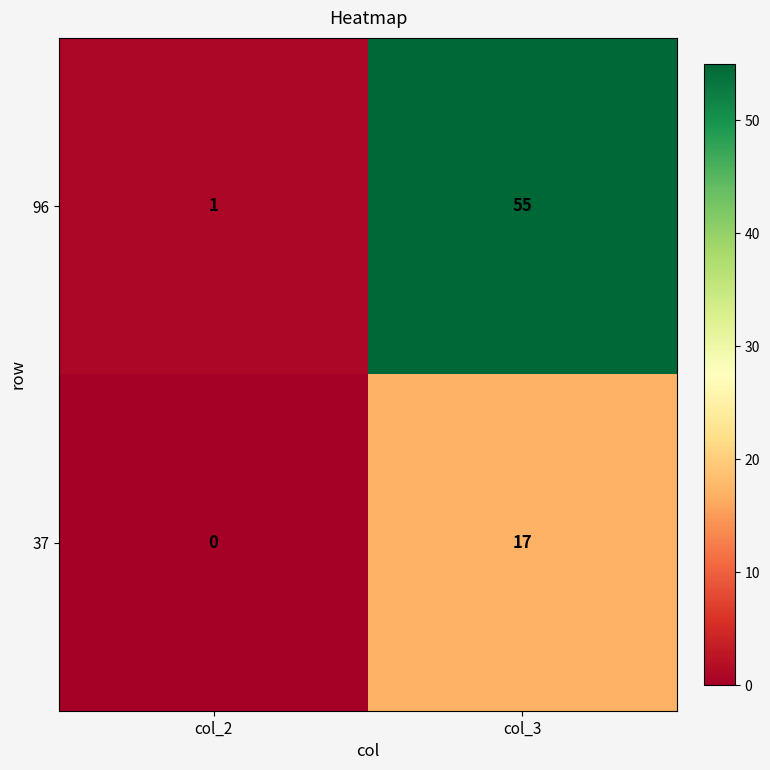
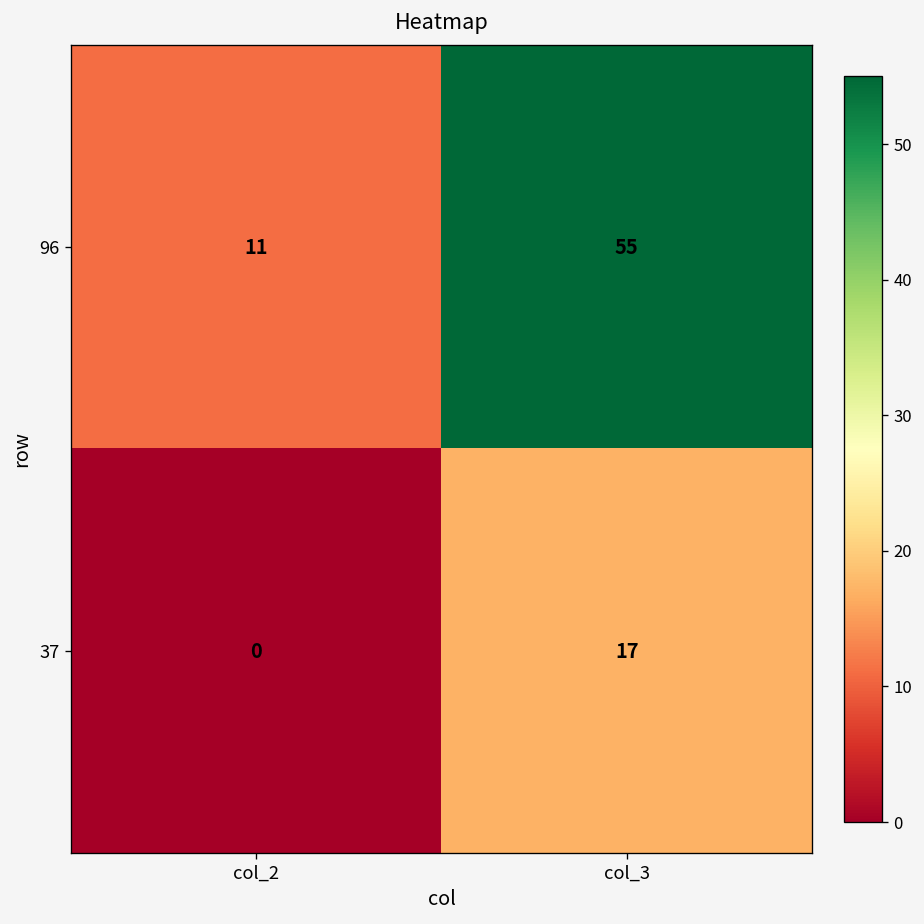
96, col_2: 1 -> 11
